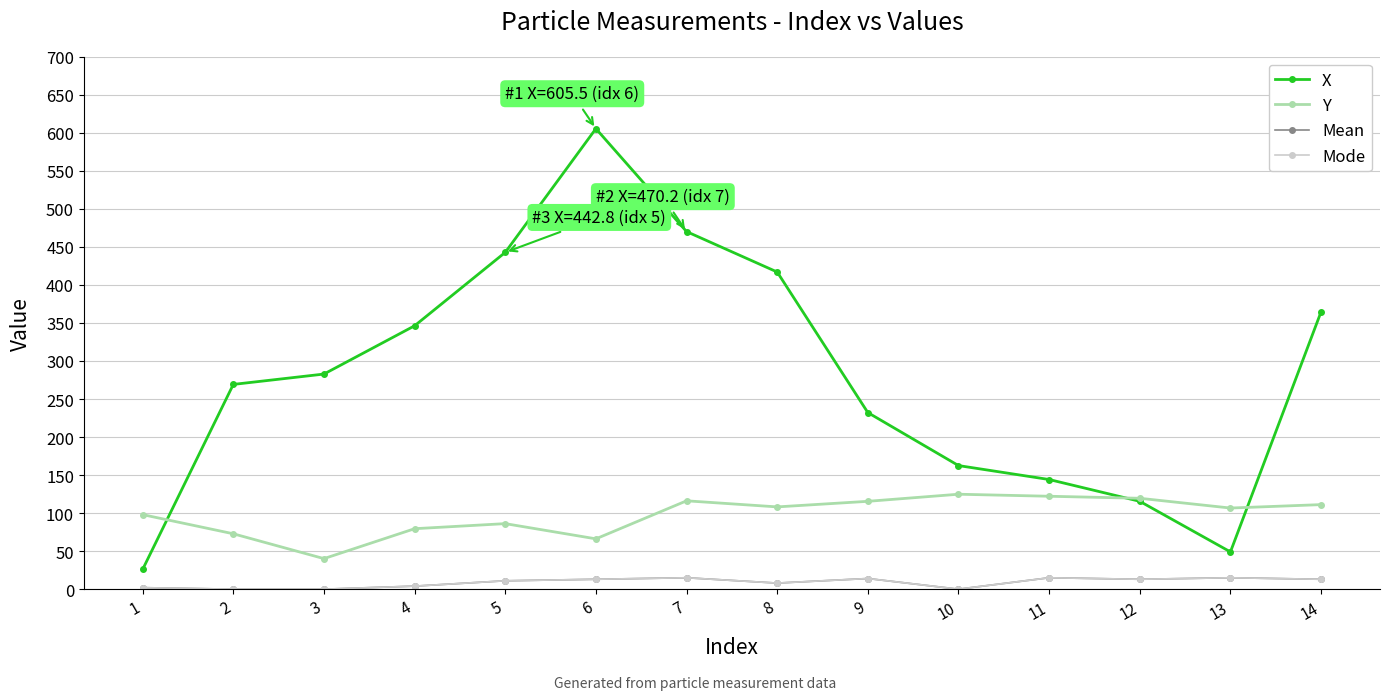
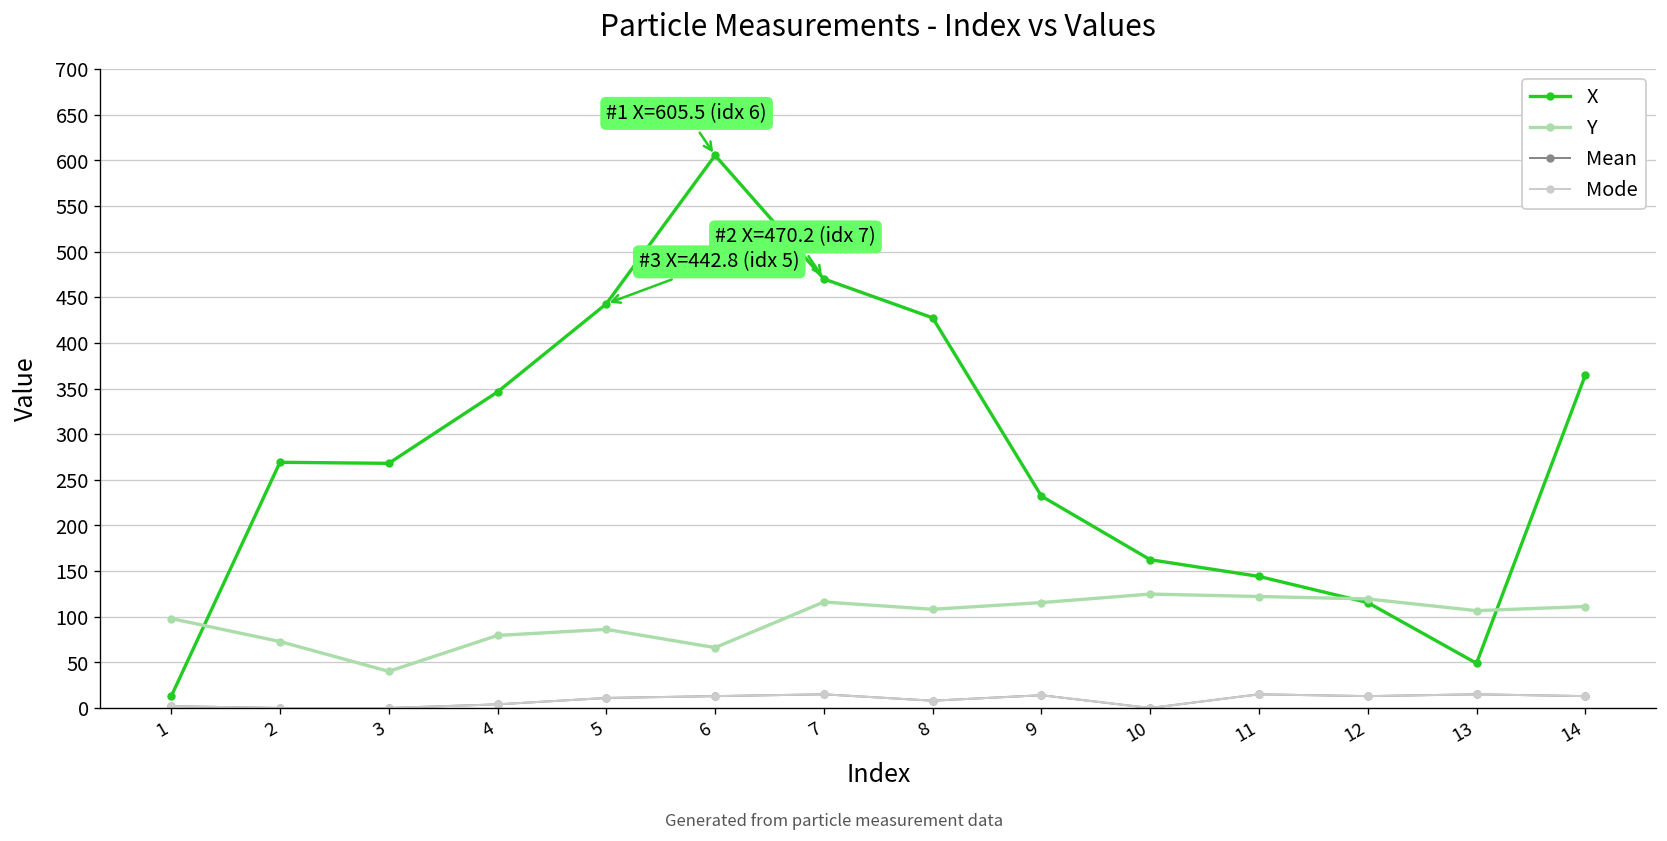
X, 1: 30 -> 10
X, 3: 280 -> 270
X, 8: 420 -> 430
